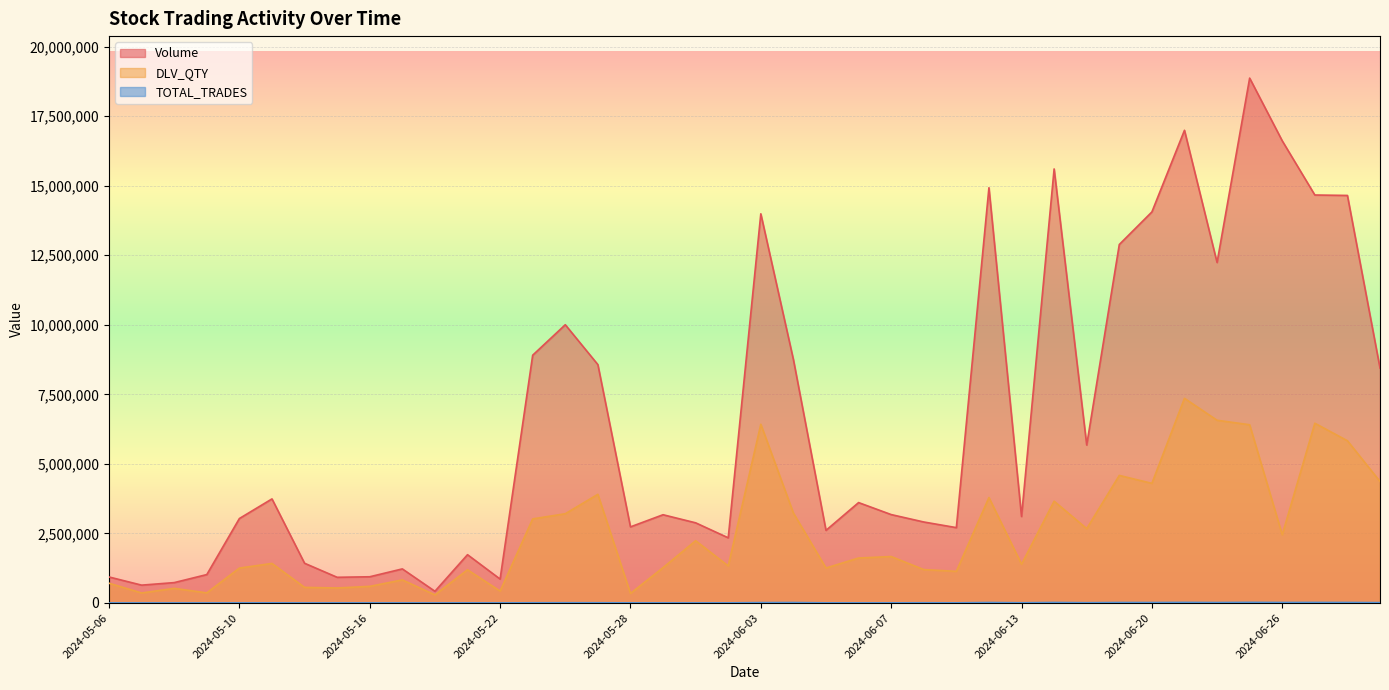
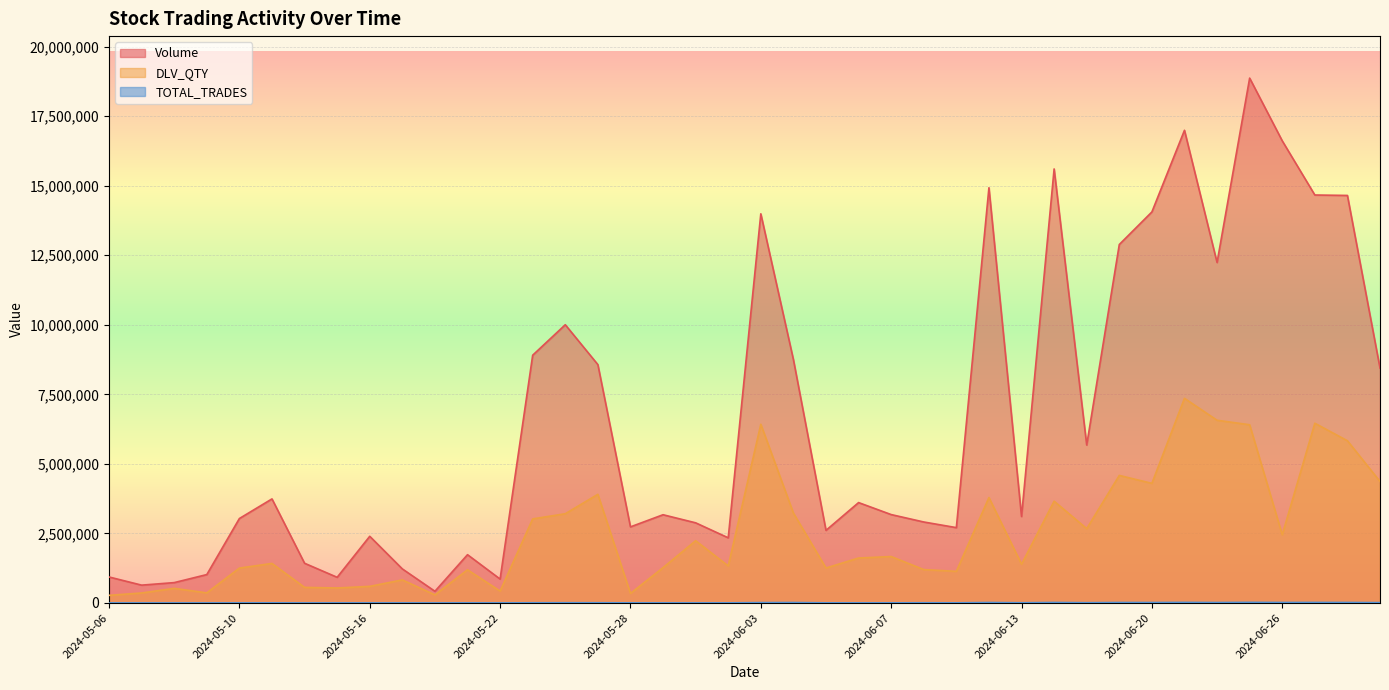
DLV_QTY, 2024-05-06: 700,000 -> 300,000
Volume, 2024-05-16: 900,000 -> 2,400,000
